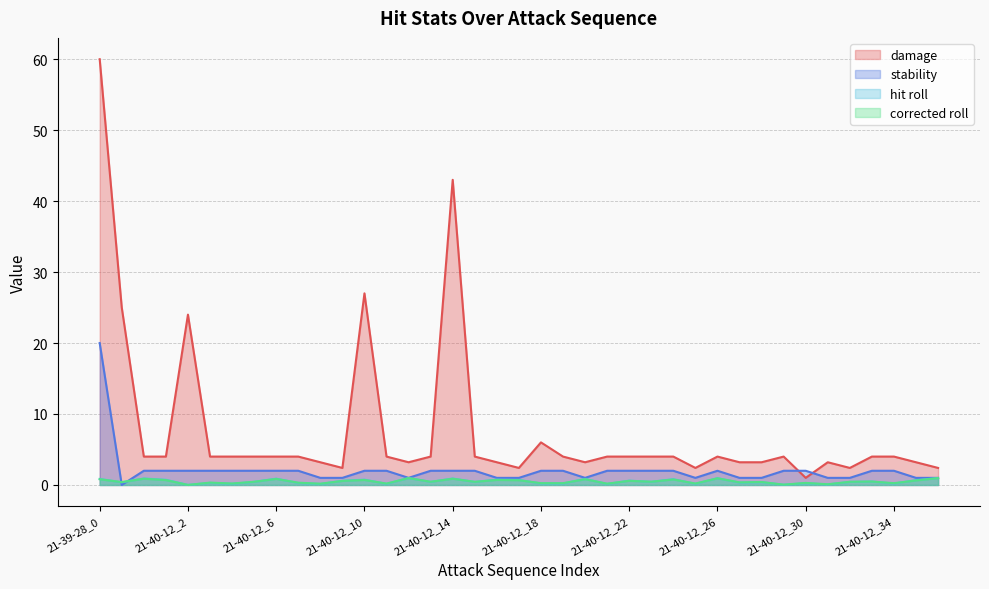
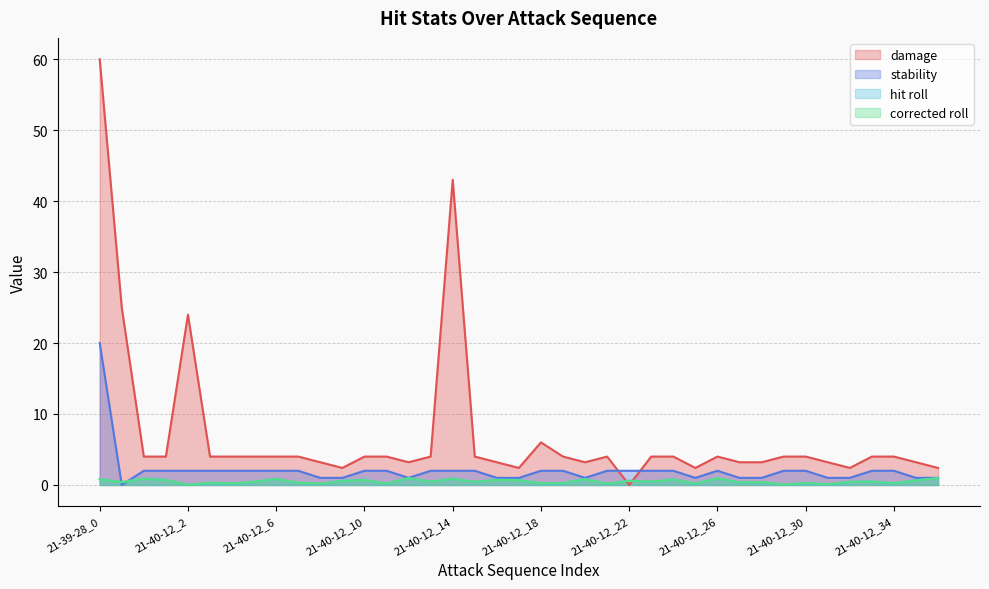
damage, 21-40-12_10: 27 -> 4
damage, 21-40-12_22: 4 -> 0
damage, 21-40-12_30: 1 -> 4
